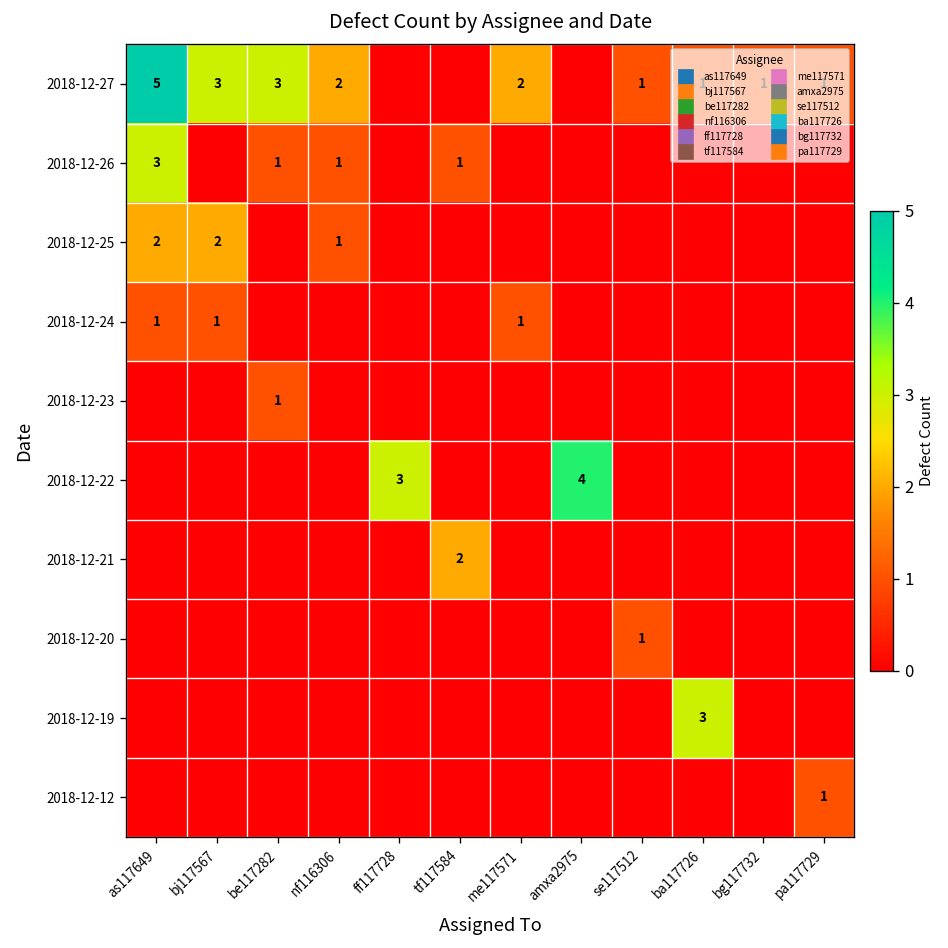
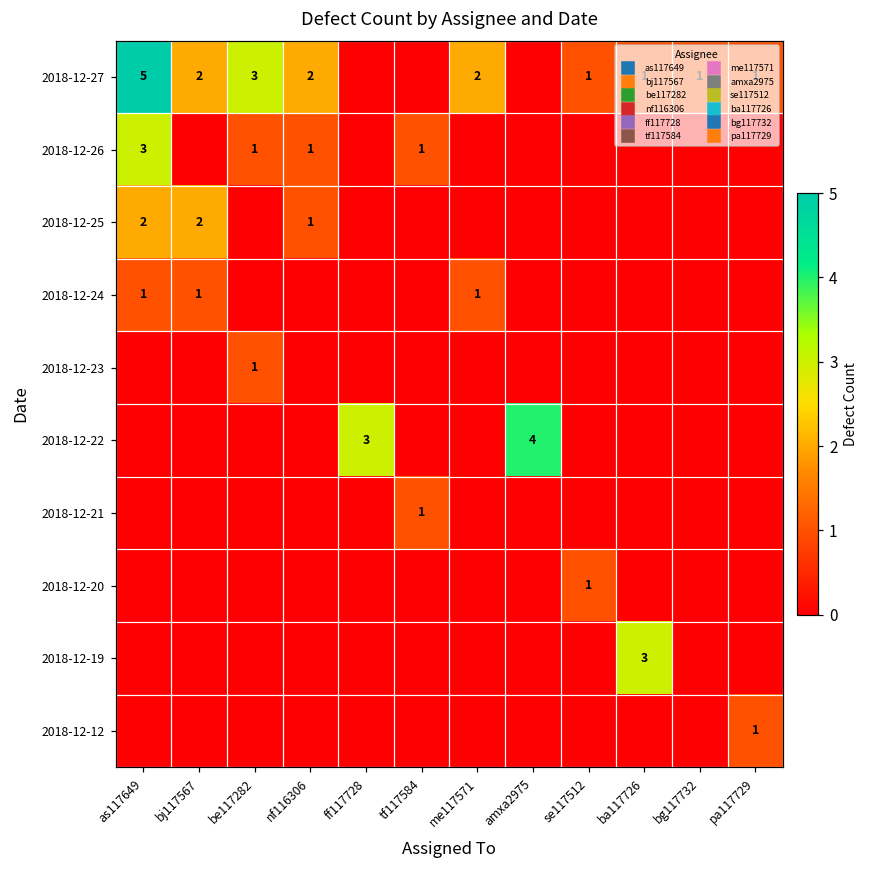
2018-12-27, bj117567: 3 -> 2
2018-12-21, tf117584: 2 -> 1
